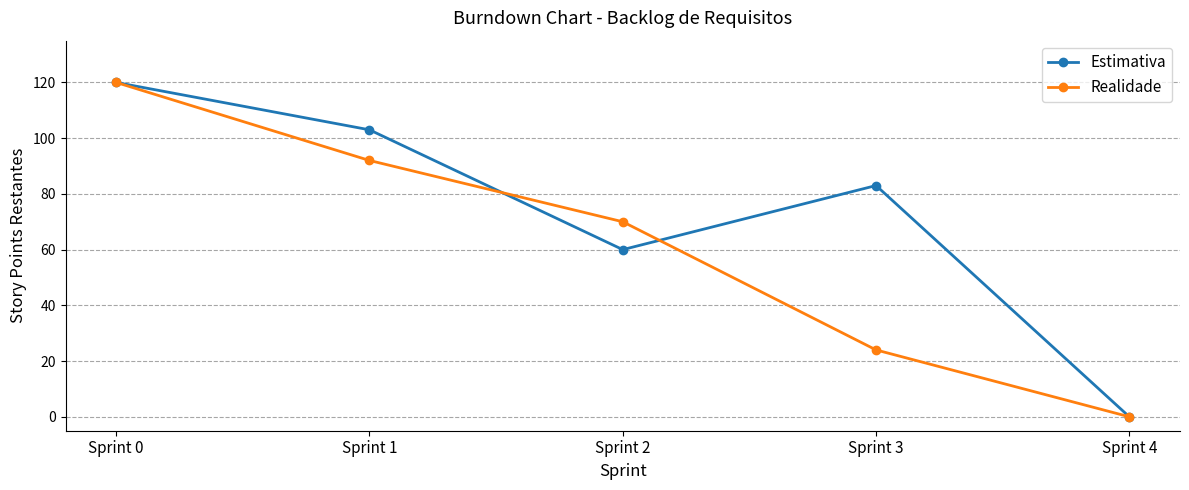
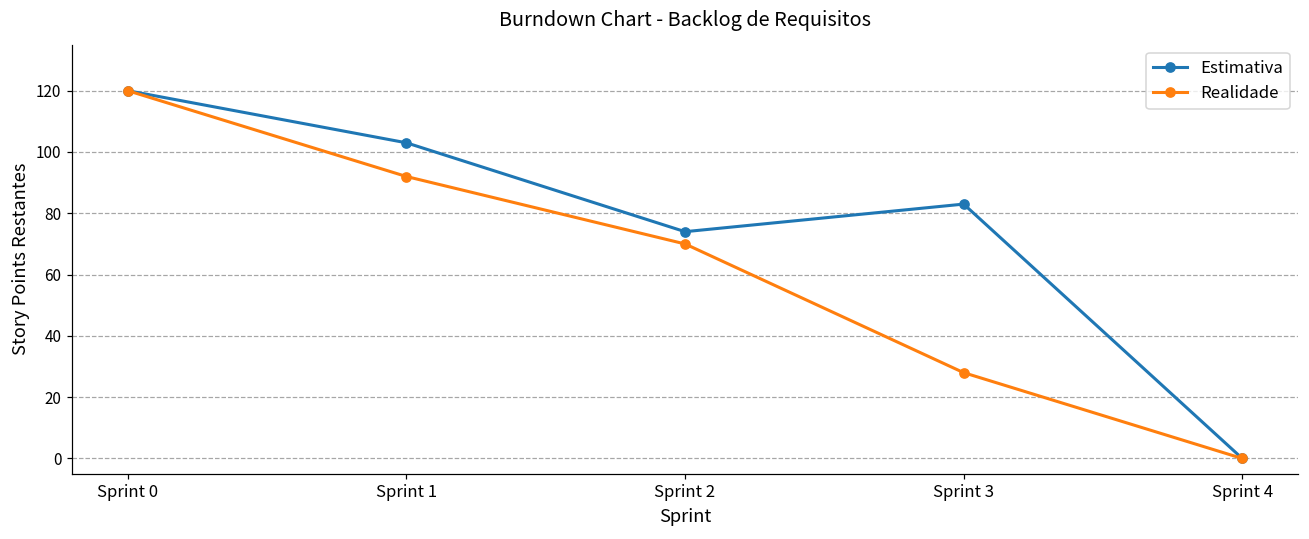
Estimativa, Sprint 2: 60 -> 74
Realidade, Sprint 3: 24 -> 28
